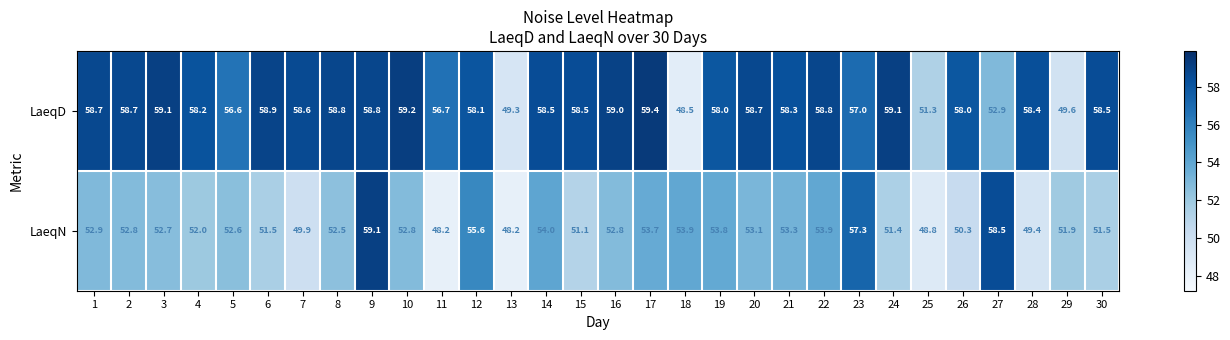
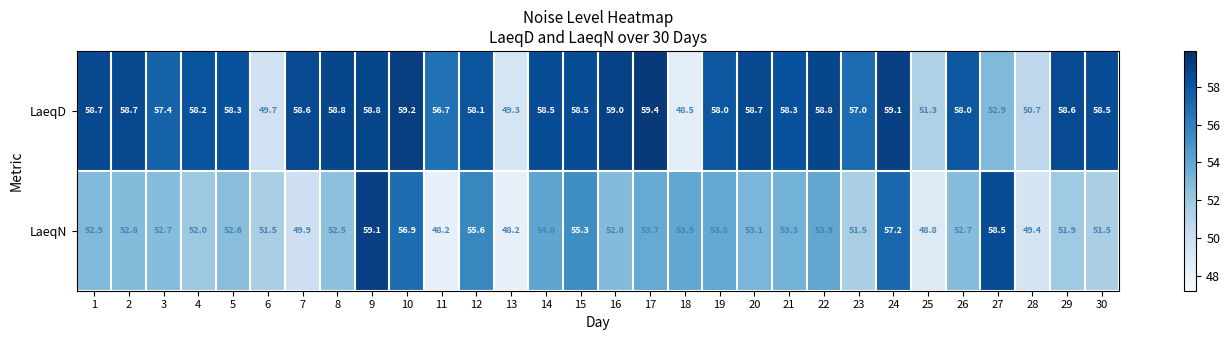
LaeqD, 3: 59.1 -> 57.4
LaeqD, 5: 56.6 -> 58.3
LaeqD, 6: 58.9 -> 49.7
LaeqD, 28: 58.4 -> 50.7
LaeqD, 29: 49.6 -> 58.6
LaeqN, 10: 52.8 -> 56.9
LaeqN, 15: 51.1 -> 55.3
LaeqN, 23: 57.3 -> 51.5
LaeqN, 24: 51.4 -> 57.2
LaeqN, 26: 50.3 -> 52.7
